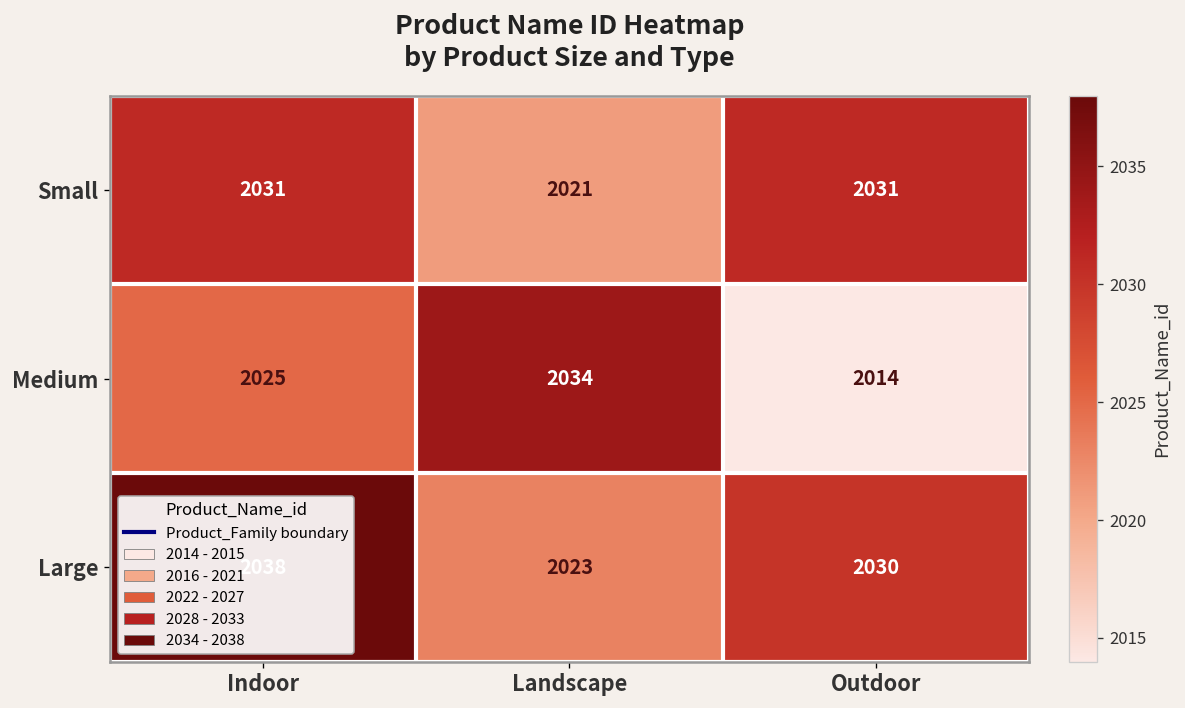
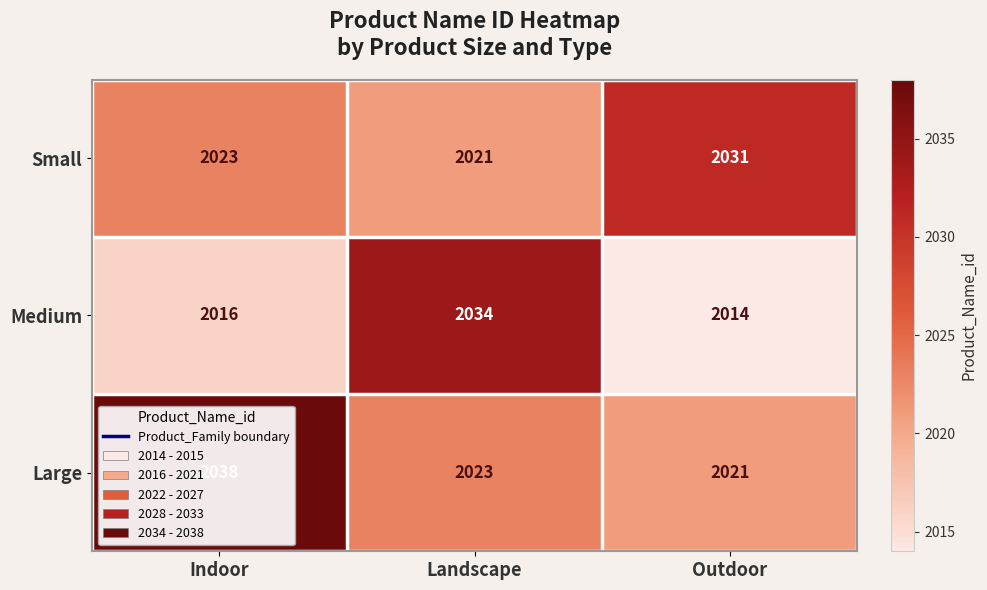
Small, Indoor: 2031 -> 2023
Medium, Indoor: 2025 -> 2016
Large, Outdoor: 2030 -> 2021
